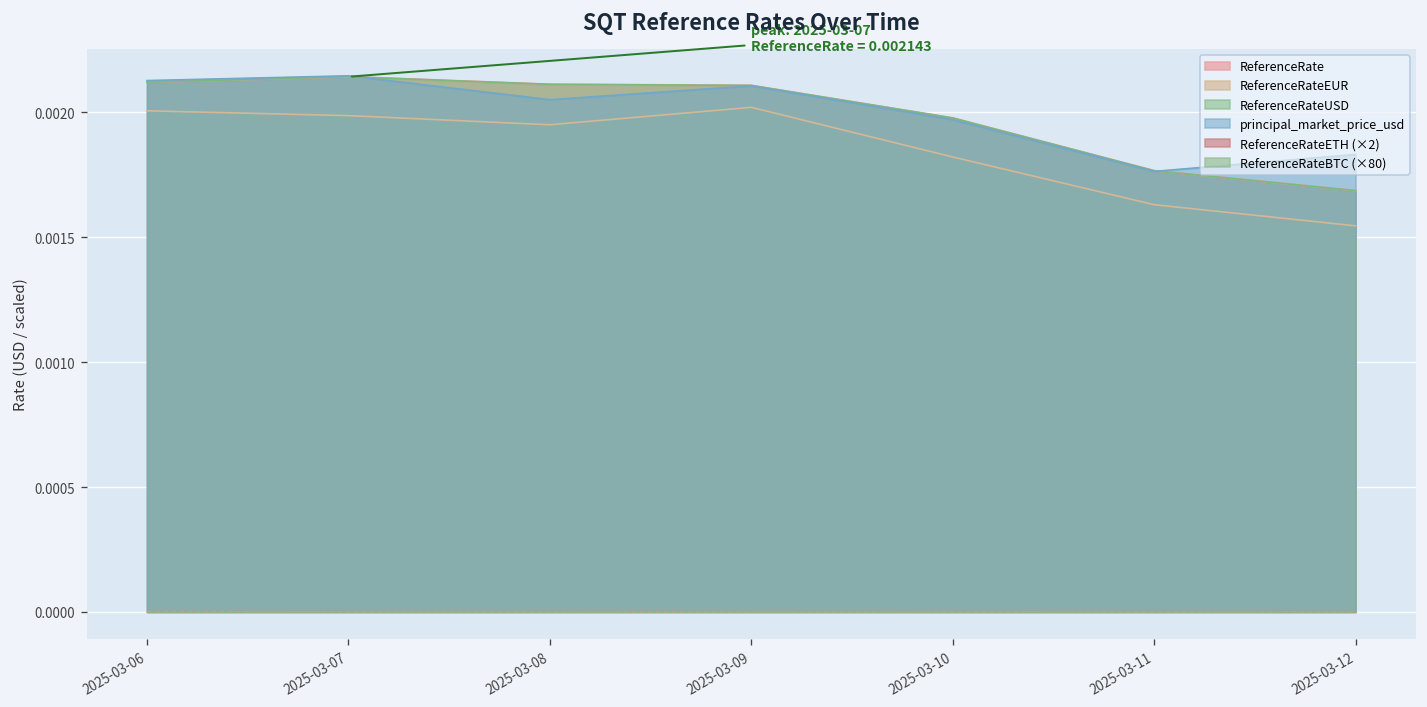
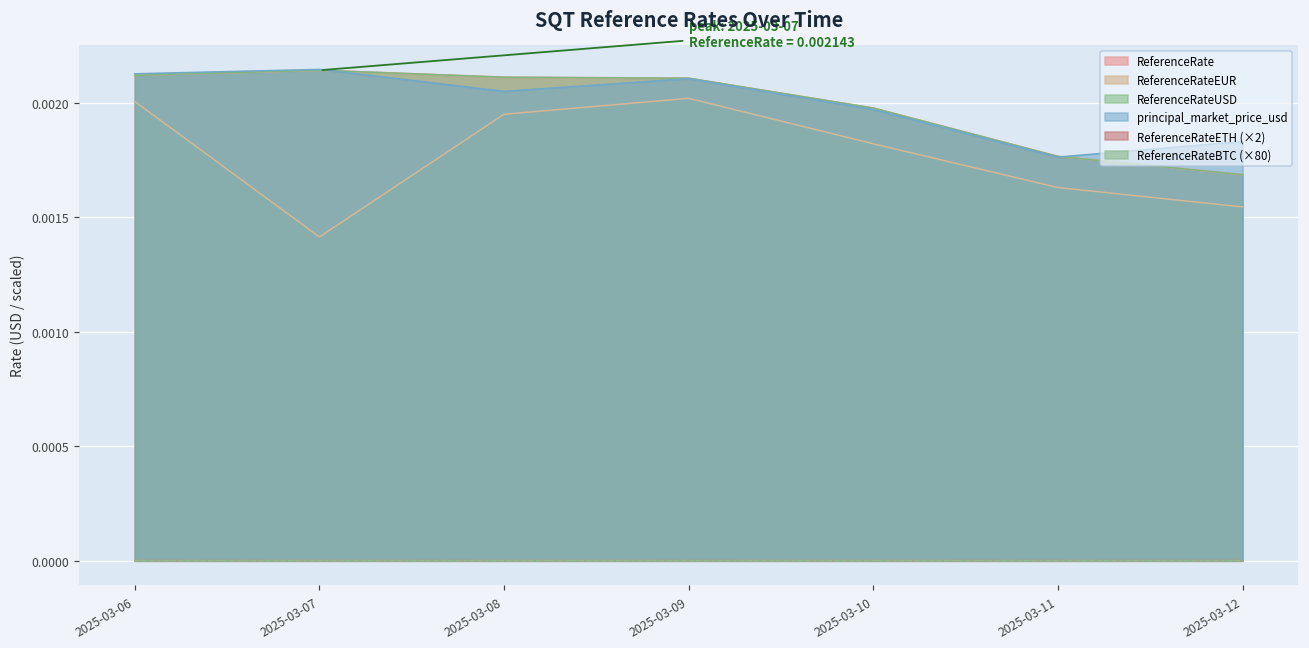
ReferenceRateEUR, 2025-03-07: 0.00199 -> 0.00141
